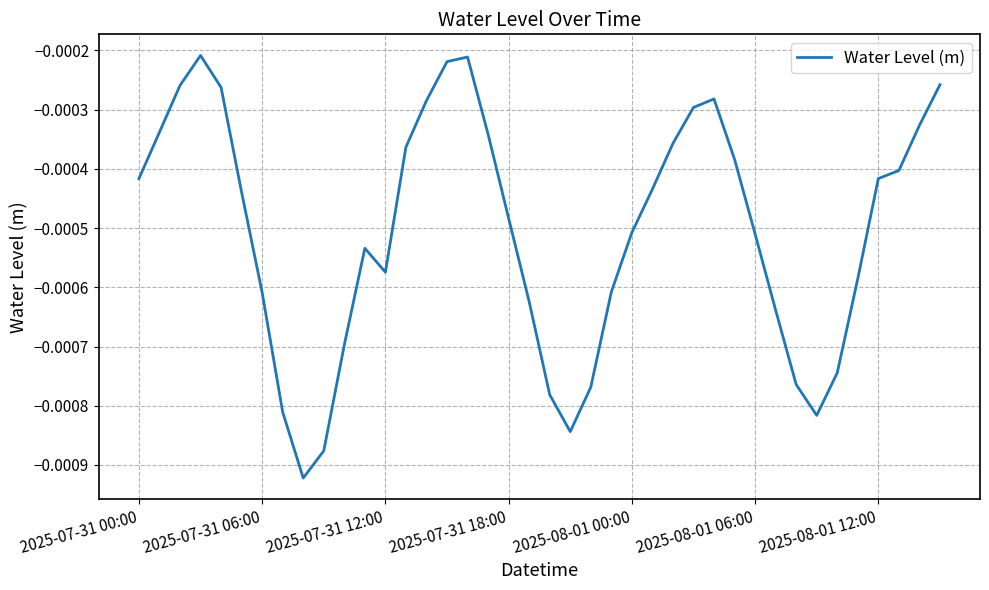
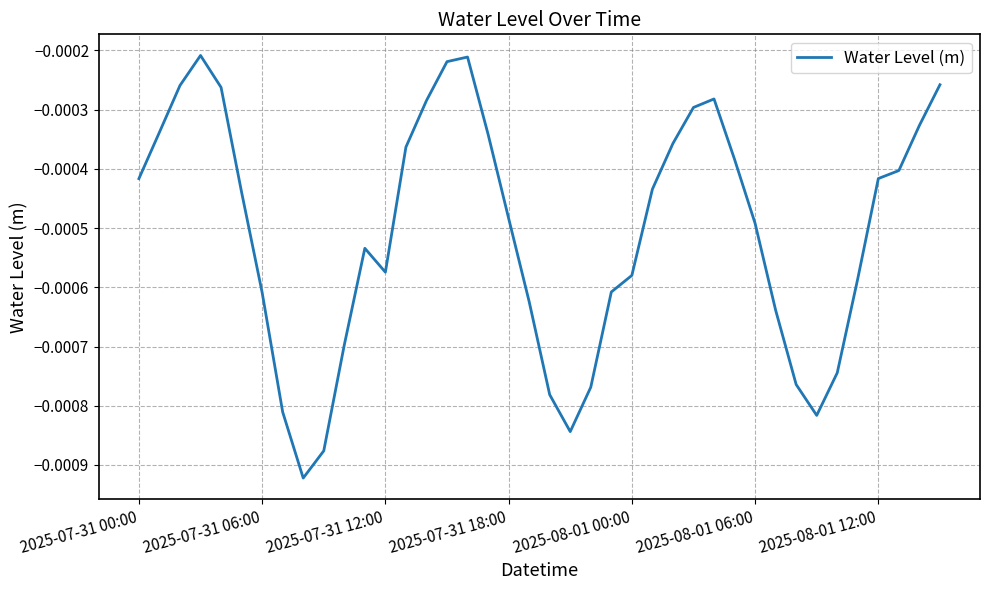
2025-08-01 00:00: -0.00051 -> -0.00058
2025-08-01 06:00: -0.00051 -> -0.00049
